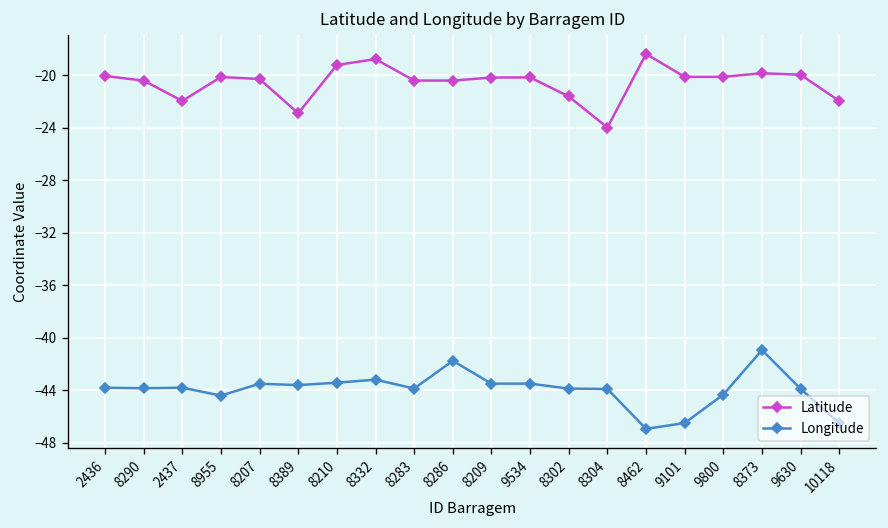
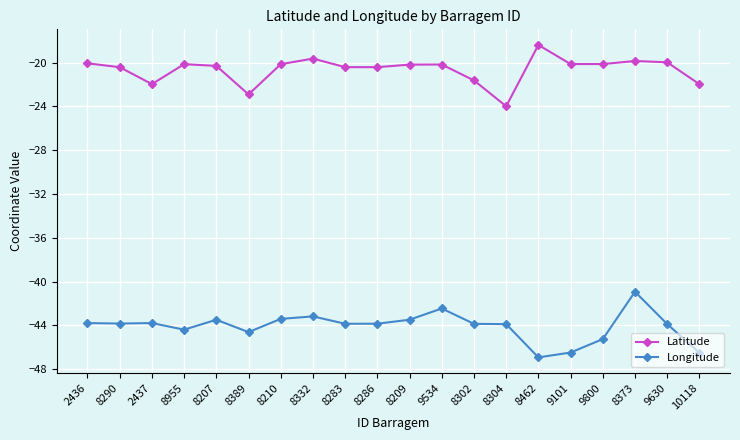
Longitude, 8389: -43.6 -> -44.6
Latitude, 8210: -19.2 -> -20.1
Latitude, 8332: -18.8 -> -19.6
Longitude, 8286: -41.7 -> -43.9
Longitude, 9534: -43.5 -> -42.5
Longitude, 9800: -44.3 -> -45.3
